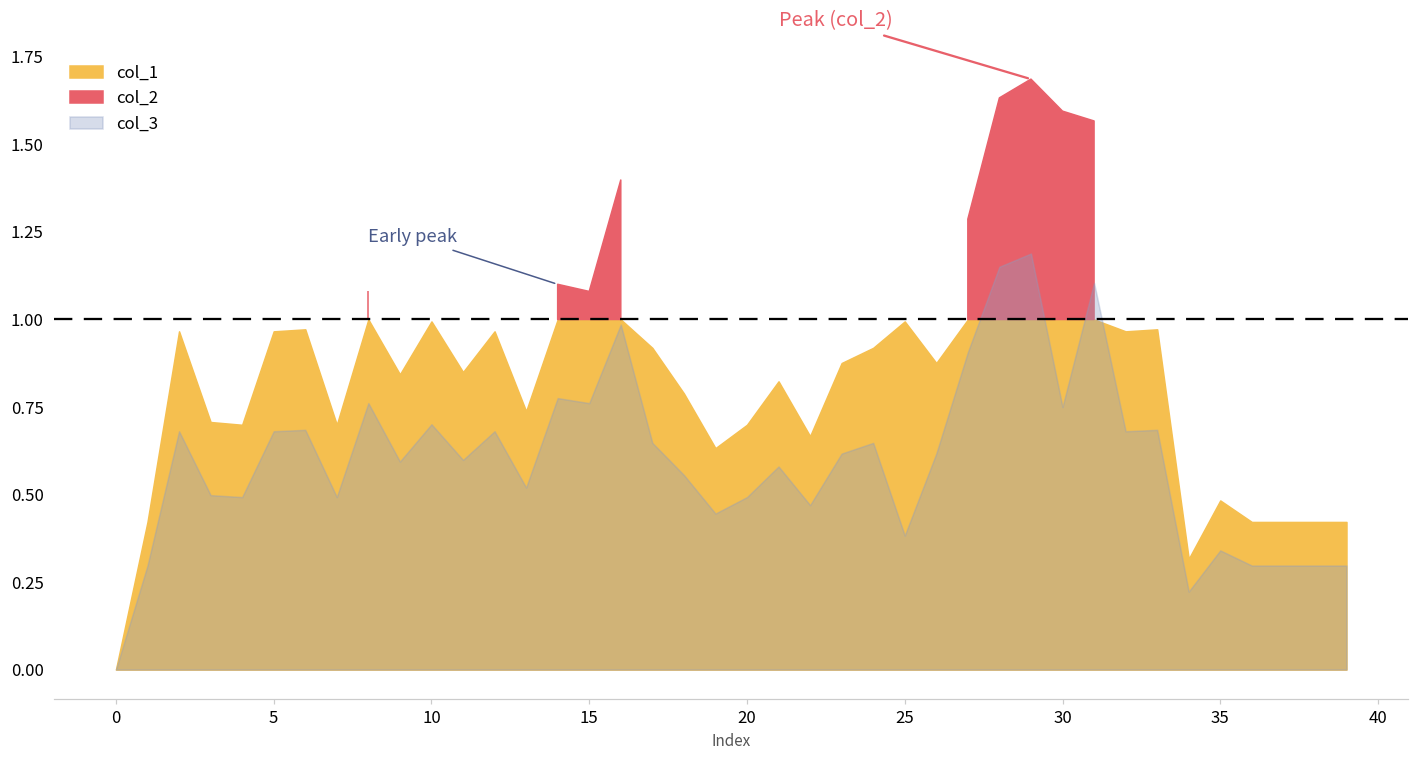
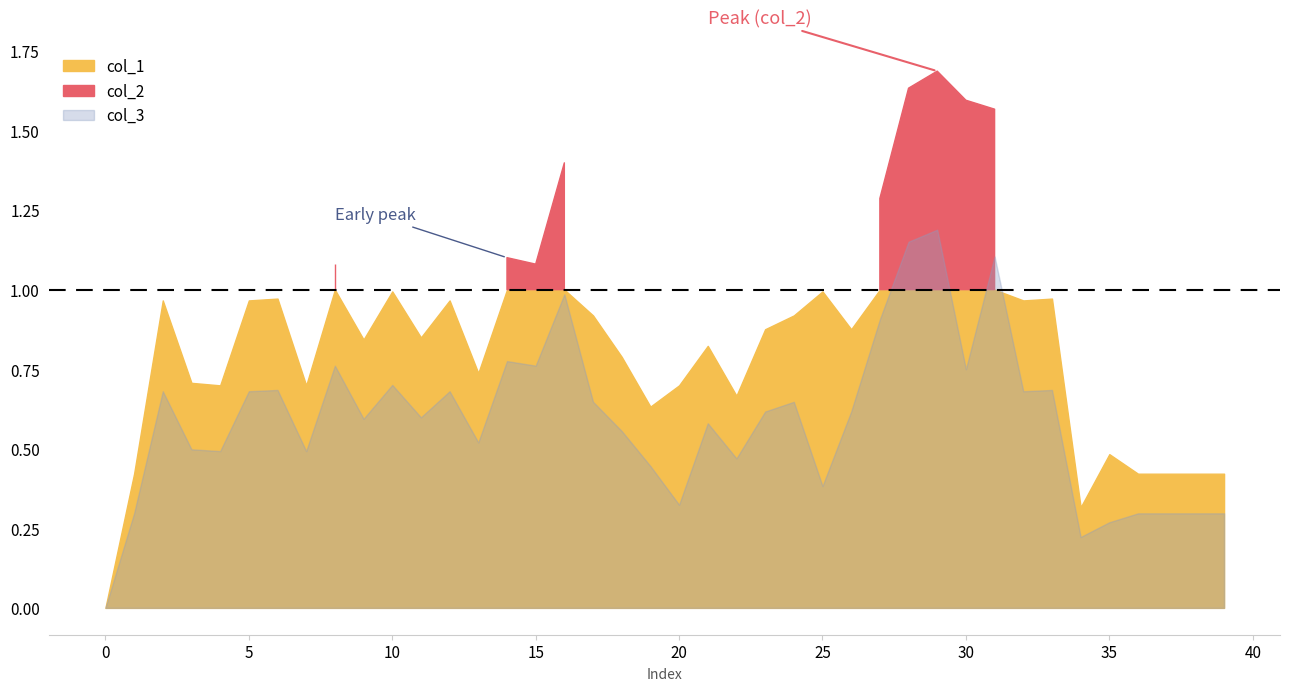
col_3, 20: 0.49 -> 0.32
col_3, 35: 0.34 -> 0.27
